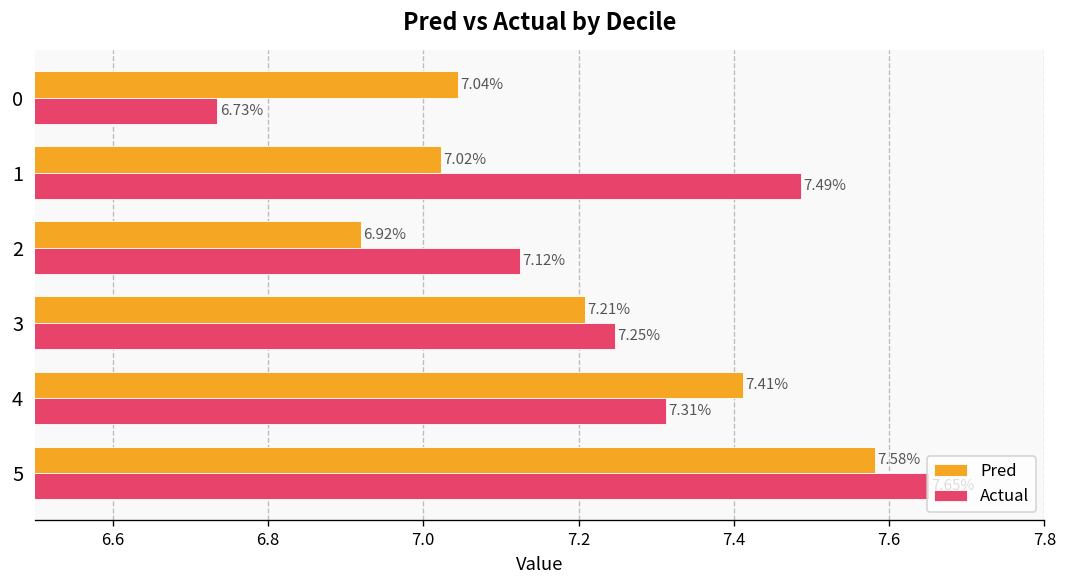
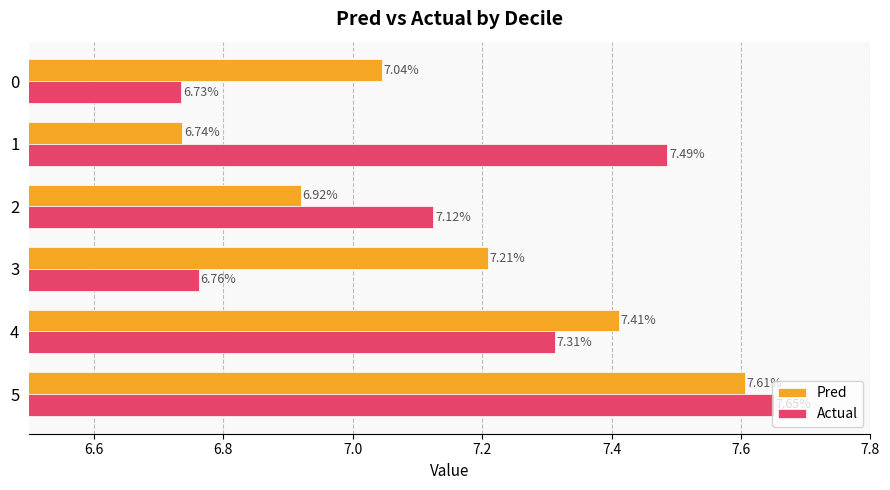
Pred, 1: 7.02% -> 6.74%
Actual, 3: 7.25% -> 6.76%
Pred, 5: 7.58 -> 7.61
